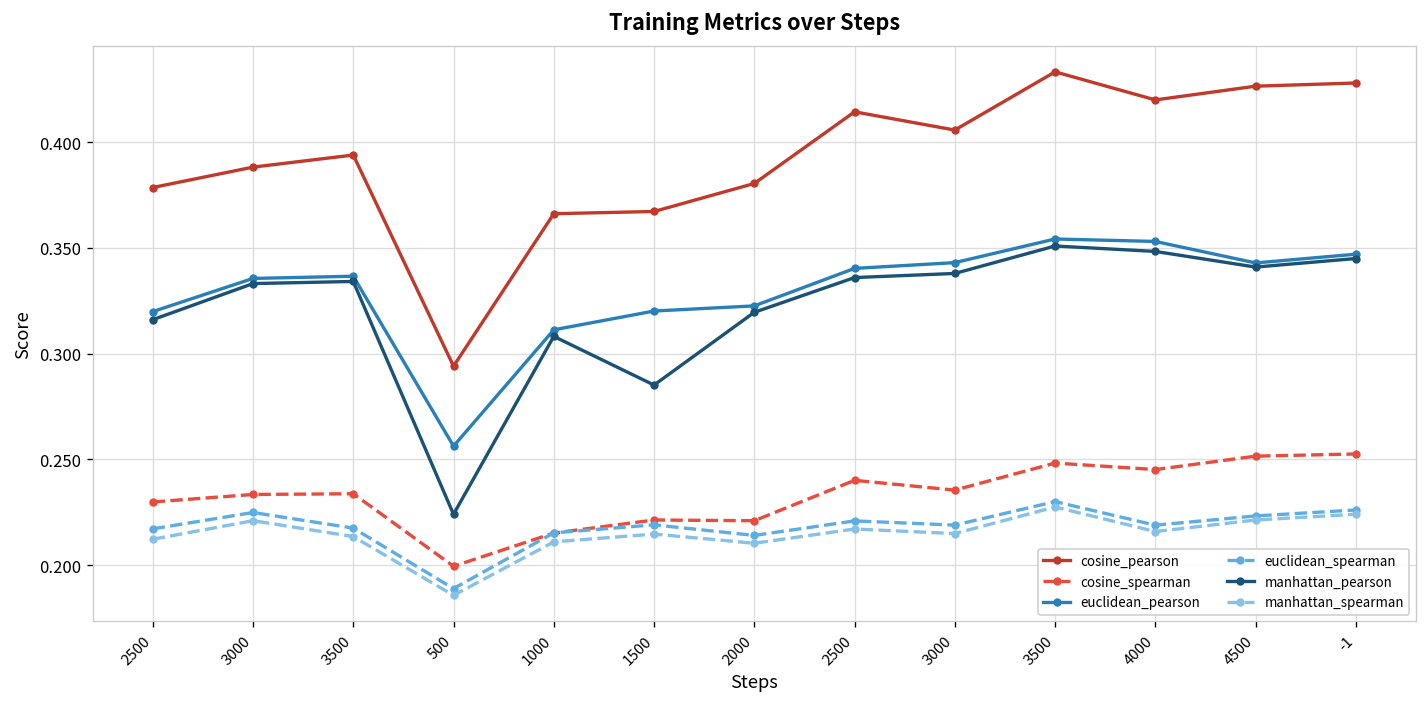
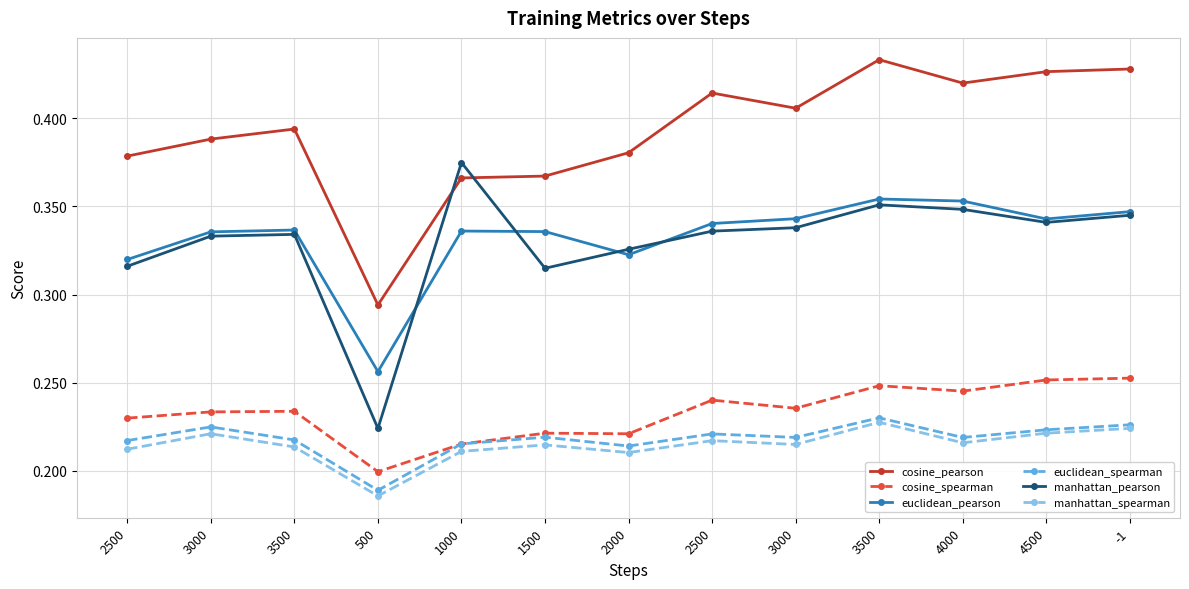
euclidean_pearson, 1000: 0.311 -> 0.336
manhattan_pearson, 1000: 0.308 -> 0.375
euclidean_pearson, 1500: 0.320 -> 0.336
manhattan_pearson, 1500: 0.285 -> 0.315
manhattan_pearson, 2000: 0.320 -> 0.326
